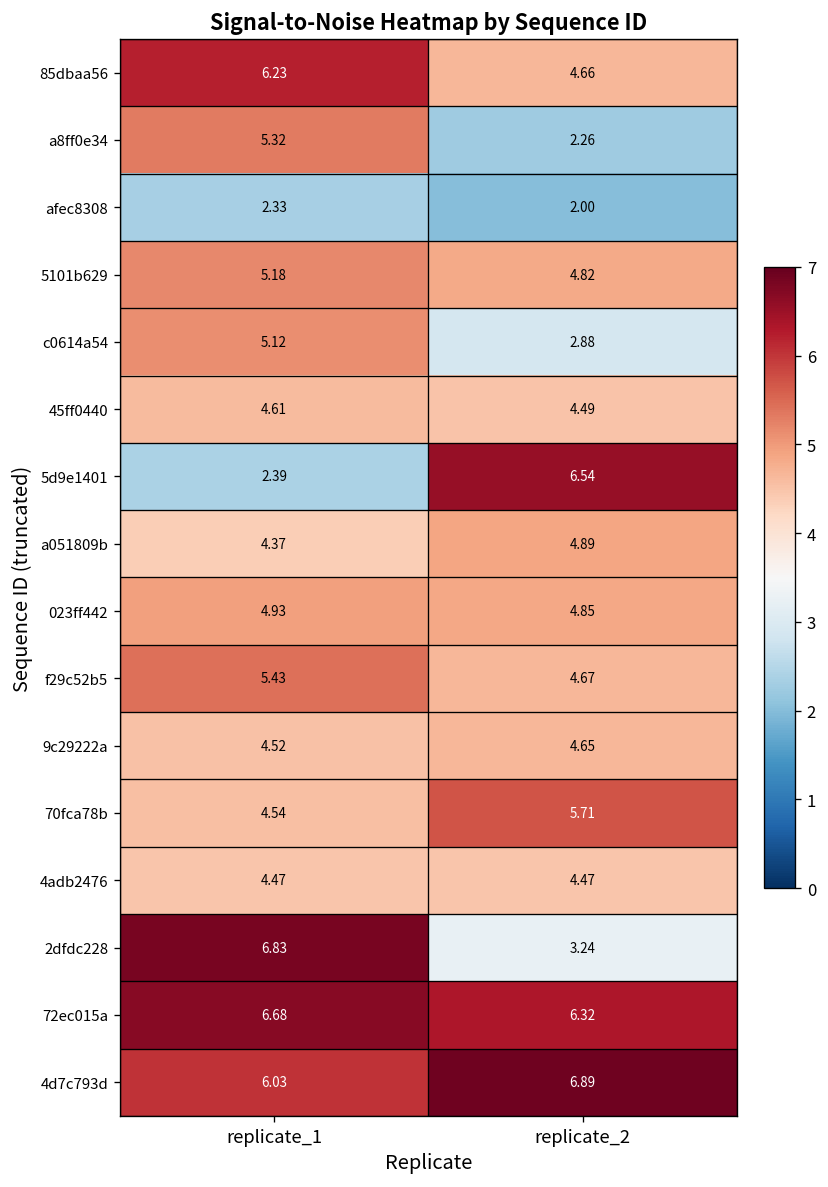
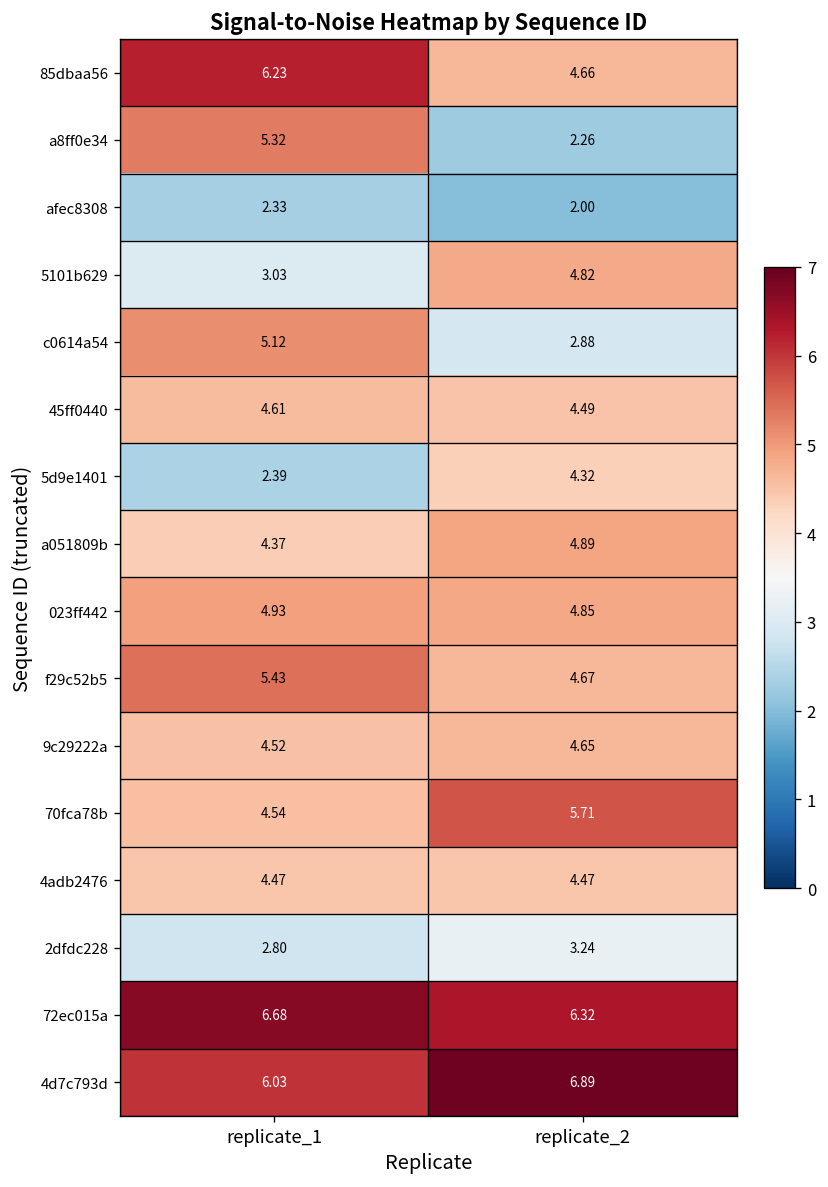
5101b629, replicate_1: 5.18 -> 3.03
5d9e1401, replicate_2: 6.54 -> 4.32
2dfdc228, replicate_1: 6.83 -> 2.80
